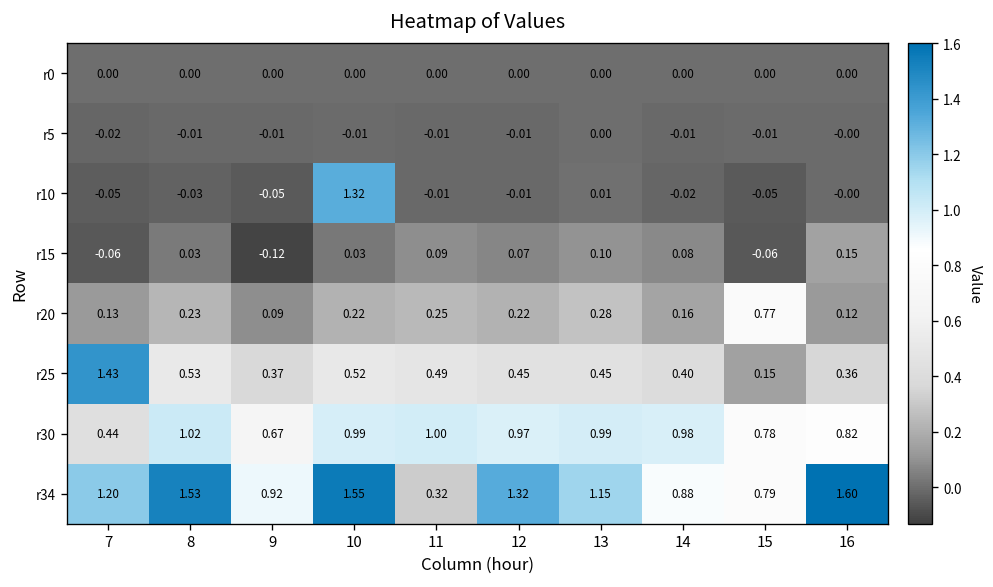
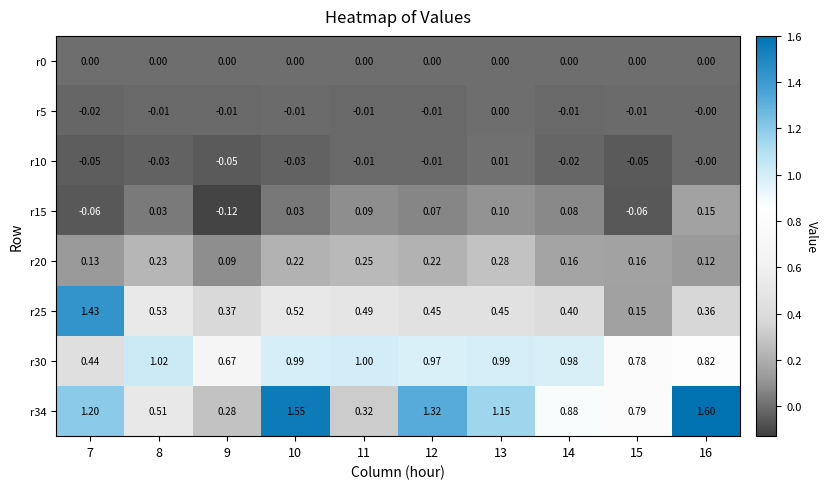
r10, 10: 1.32 -> -0.03
r20, 15: 0.77 -> 0.16
r34, 8: 1.53 -> 0.51
r34, 9: 0.92 -> 0.28
